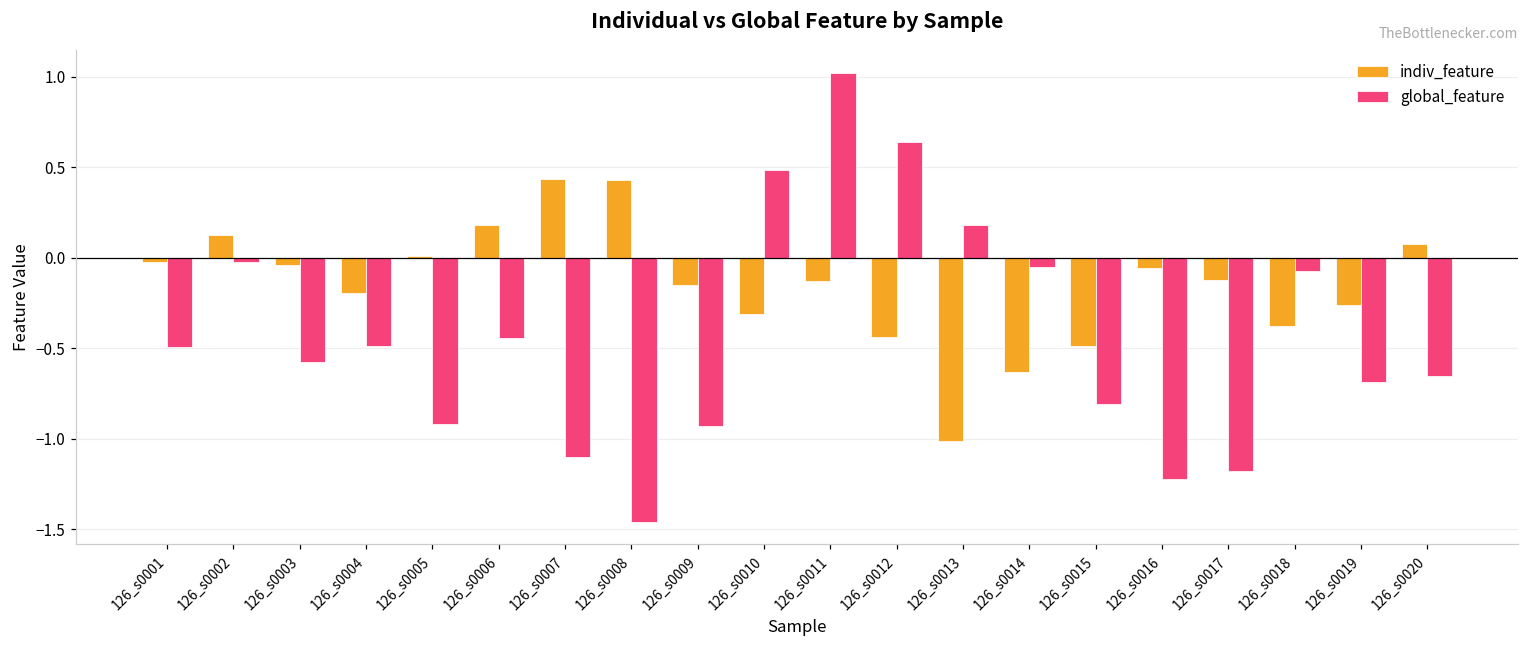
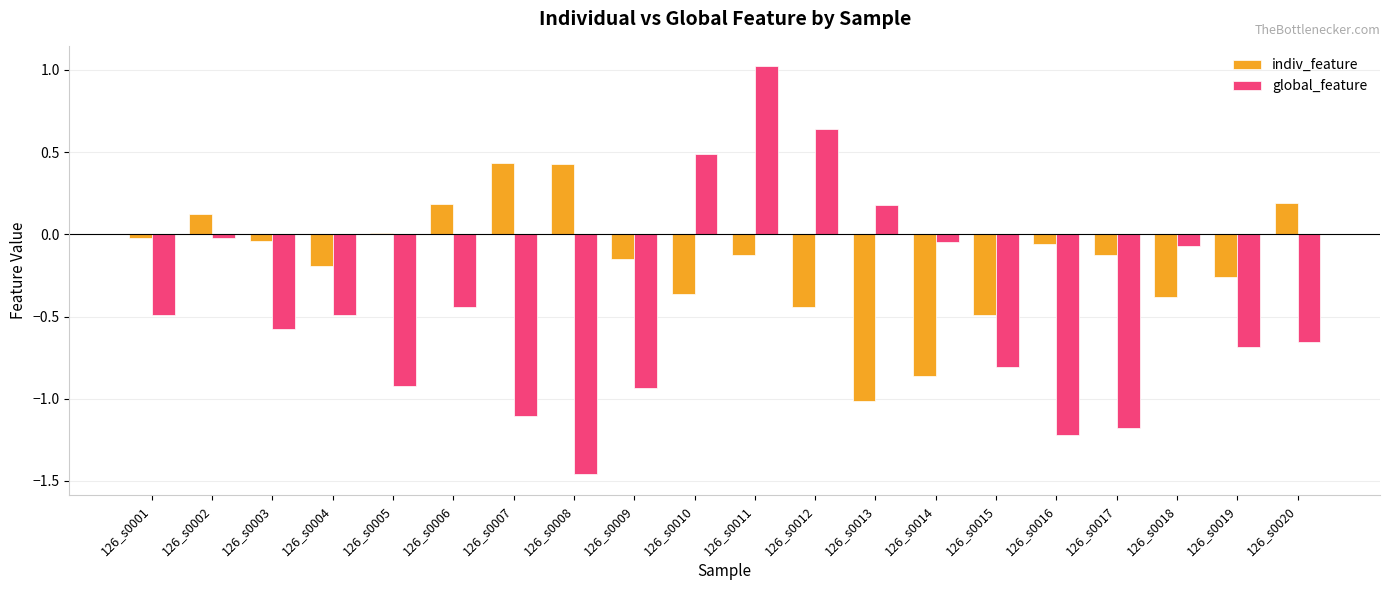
indiv_feature, 126_s0010: -0.31 -> -0.36
indiv_feature, 126_s0014: -0.63 -> -0.86
indiv_feature, 126_s0020: 0.08 -> 0.19
